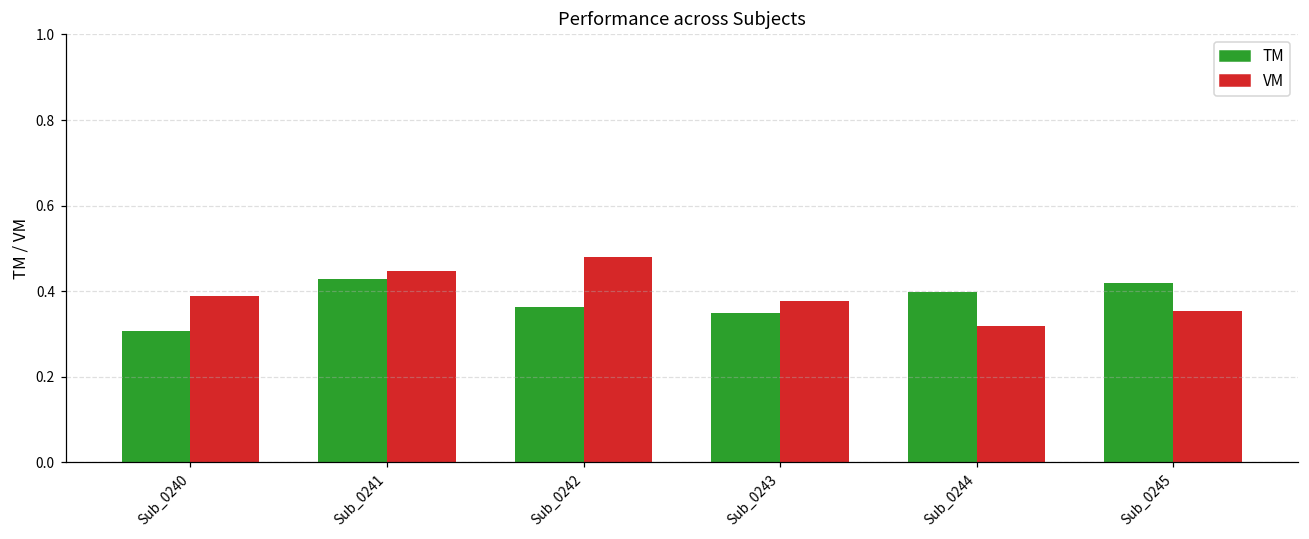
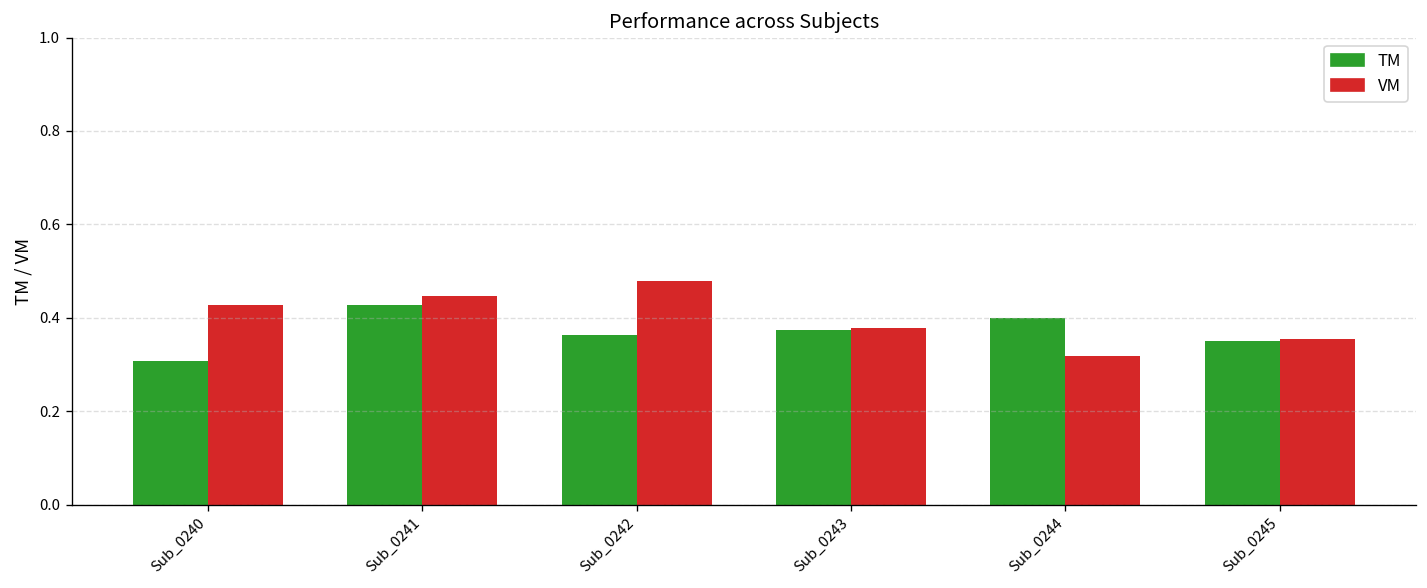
VM, Sub_0240: 0.39 -> 0.43
TM, Sub_0243: 0.35 -> 0.37
TM, Sub_0245: 0.42 -> 0.35
